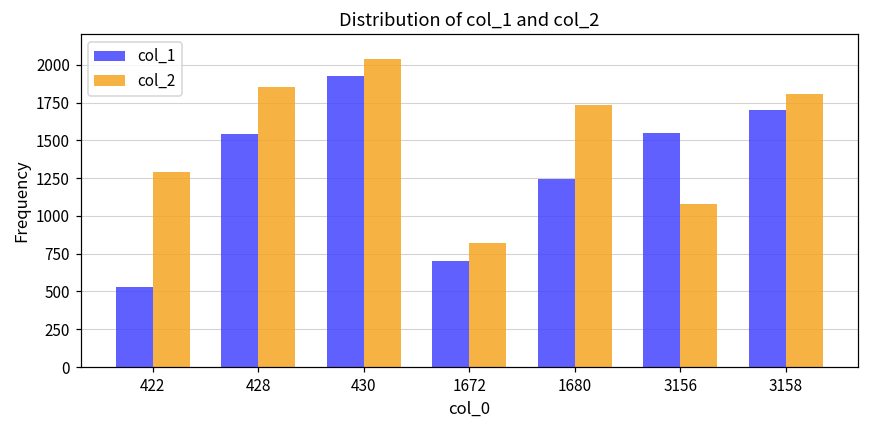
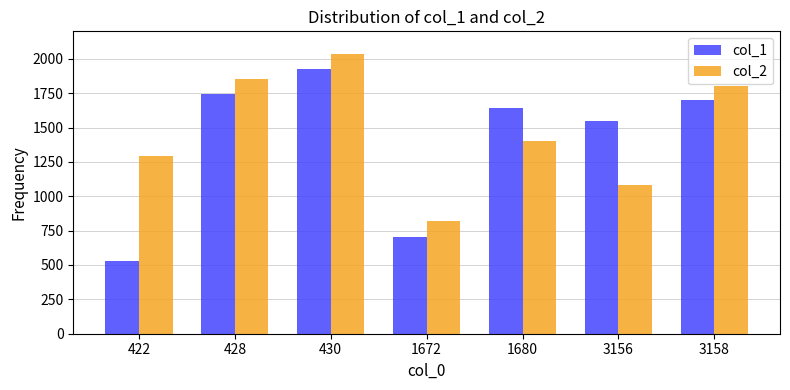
col_1, 428: 1540 -> 1750
col_1, 1680: 1250 -> 1640
col_2, 1680: 1740 -> 1400
